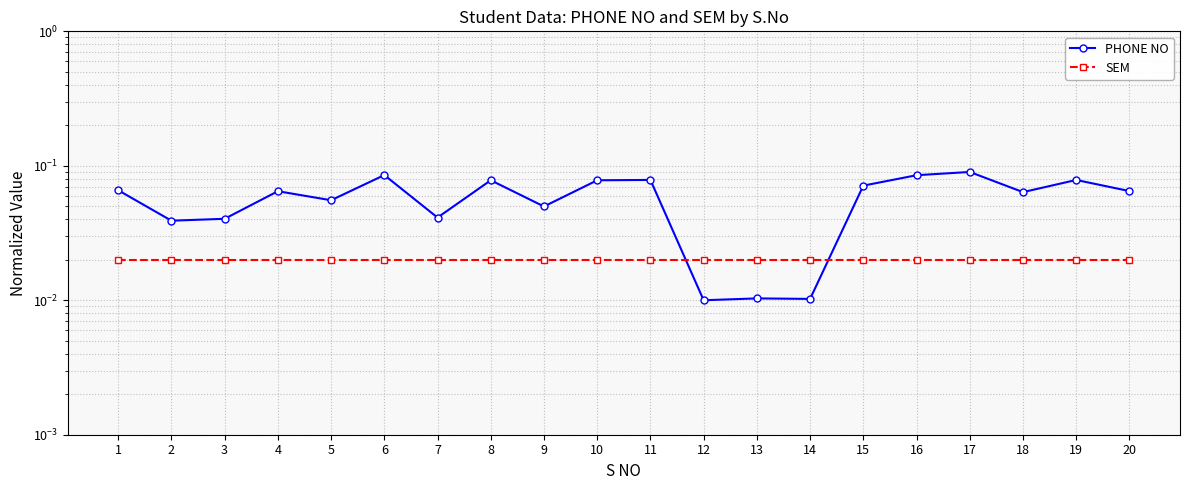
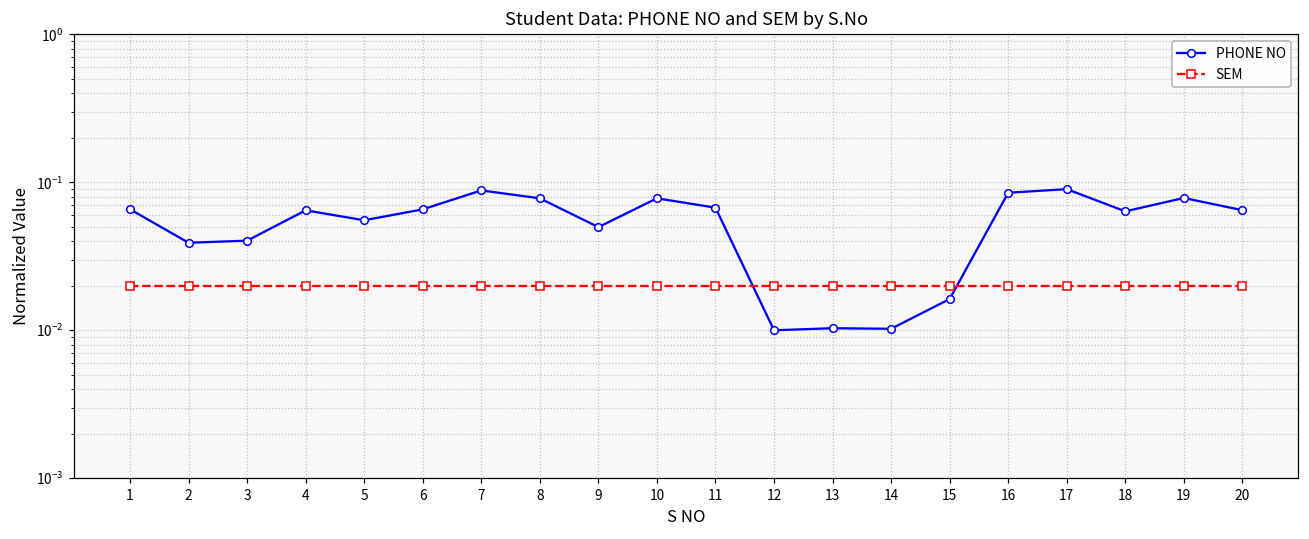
PHONE NO, 6: 0.09 -> 0.07
PHONE NO, 7: 0.041 -> 0.09
PHONE NO, 11: 0.08 -> 0.07
PHONE NO, 15: 0.07 -> 0.016
